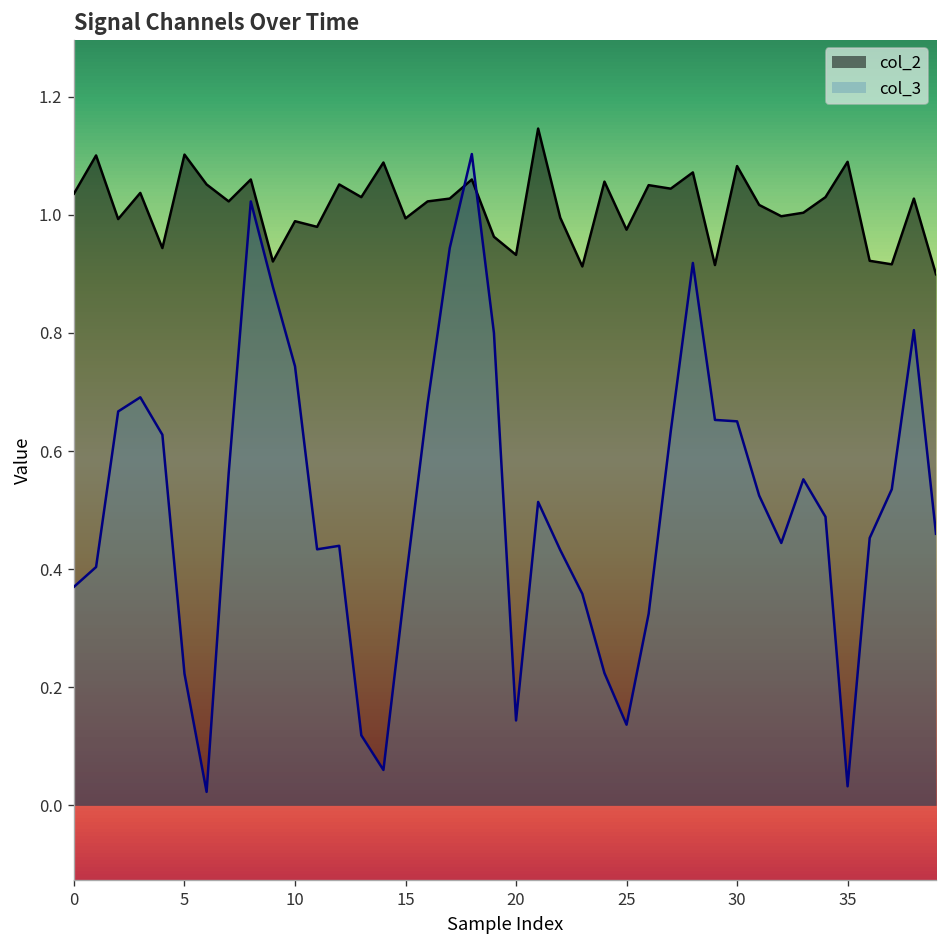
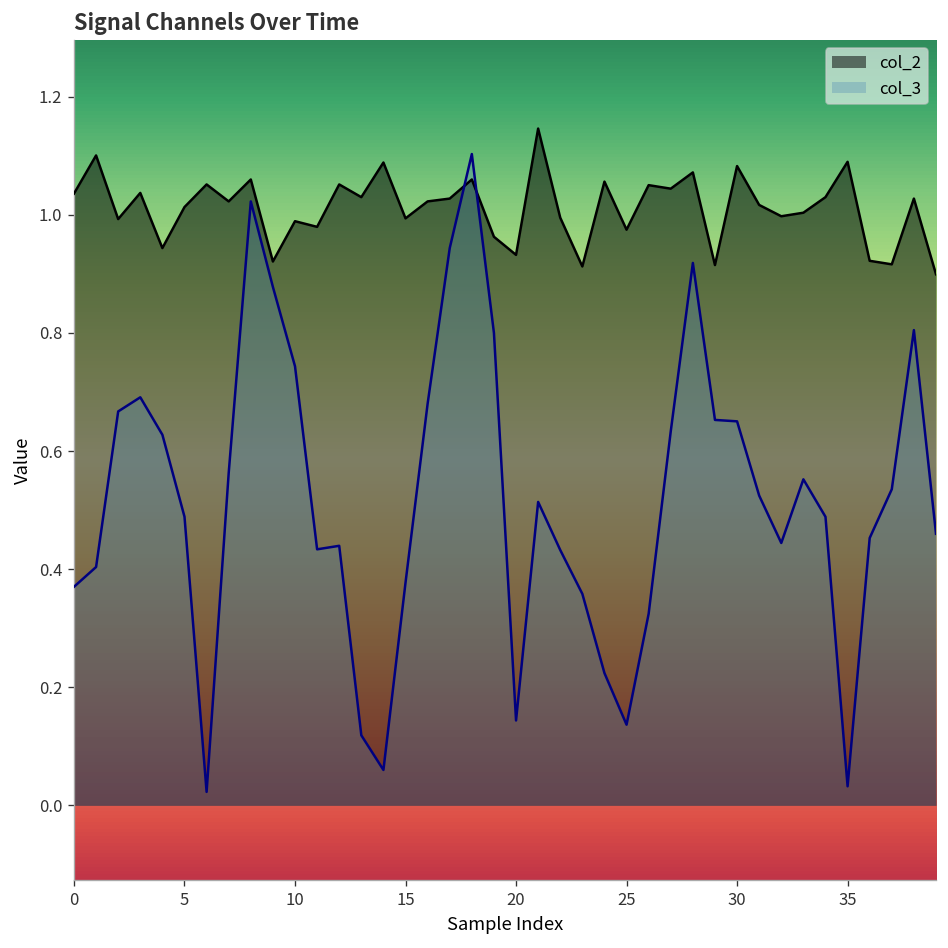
col_2, 5: 1.10 -> 1.01
col_3, 5: 0.22 -> 0.49
